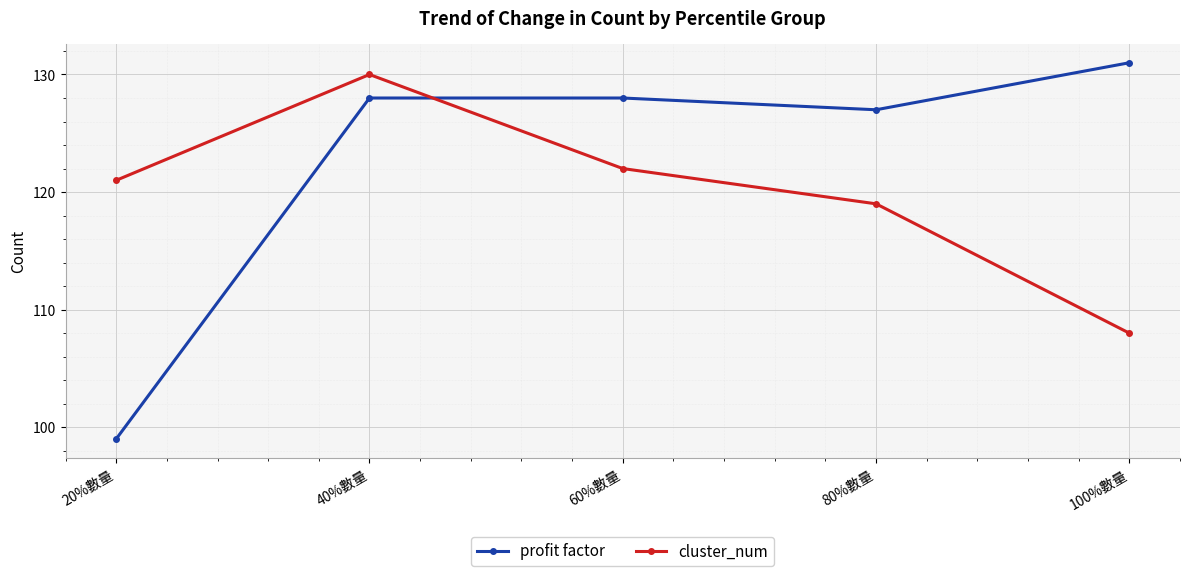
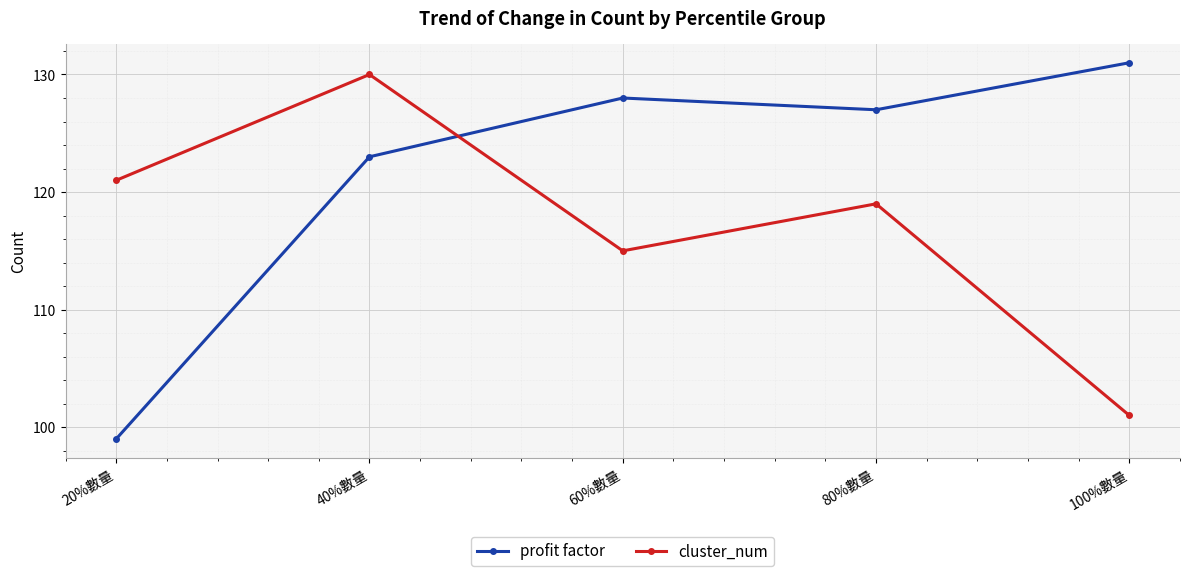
profit factor, 40%數量: 128 -> 123
cluster_num, 60%數量: 122 -> 115
cluster_num, 100%數量: 108 -> 101
